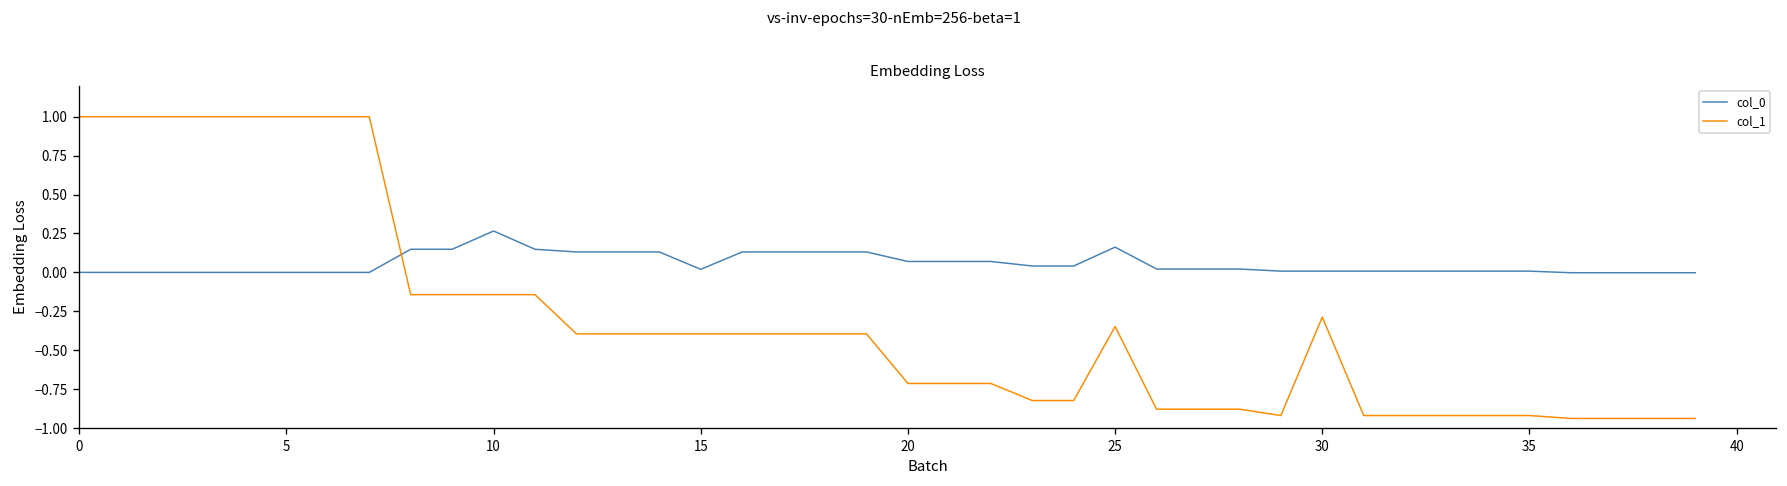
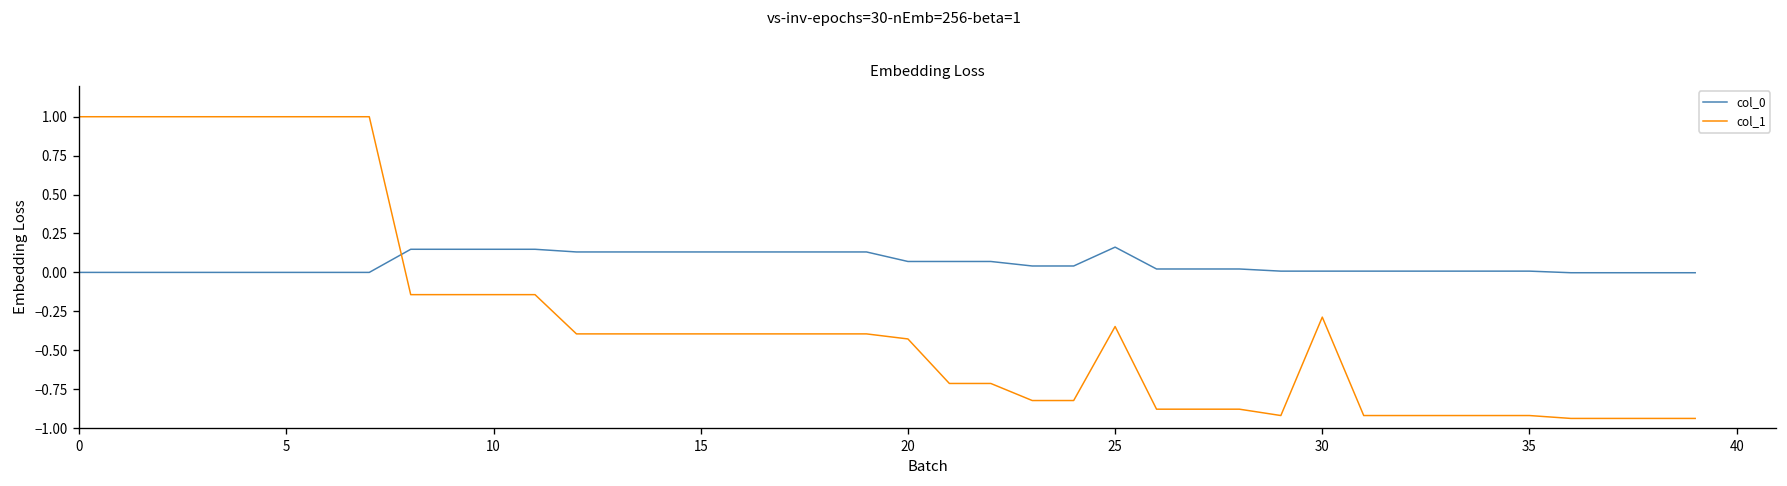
col_0, 10: 0.27 -> 0.15
col_0, 15: 0.02 -> 0.13
col_1, 20: -0.71 -> -0.43
